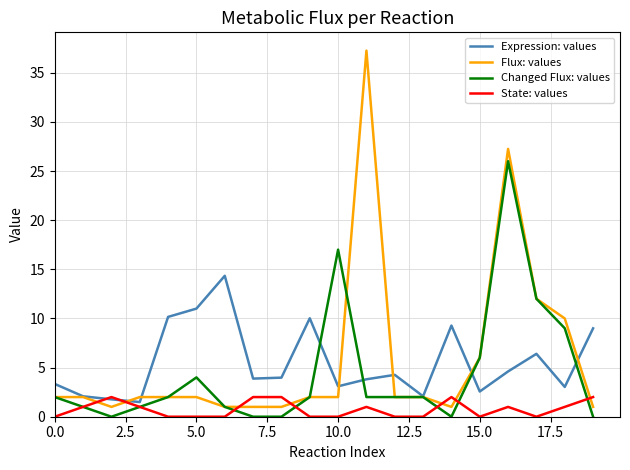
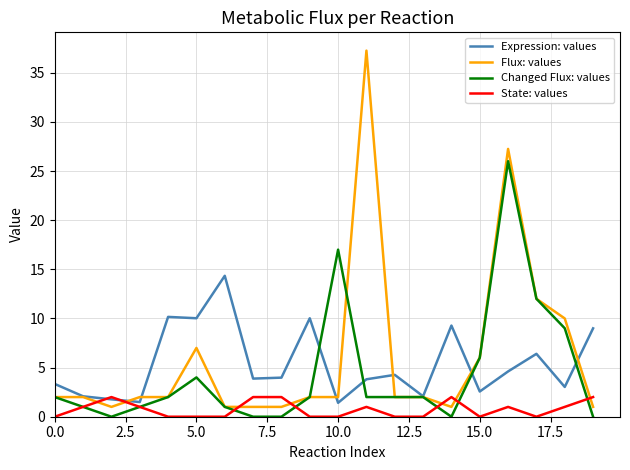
Expression: values, 5.0: 11 -> 10
Flux: values, 5.0: 2 -> 7
Expression: values, 10.0: 3 -> 1
